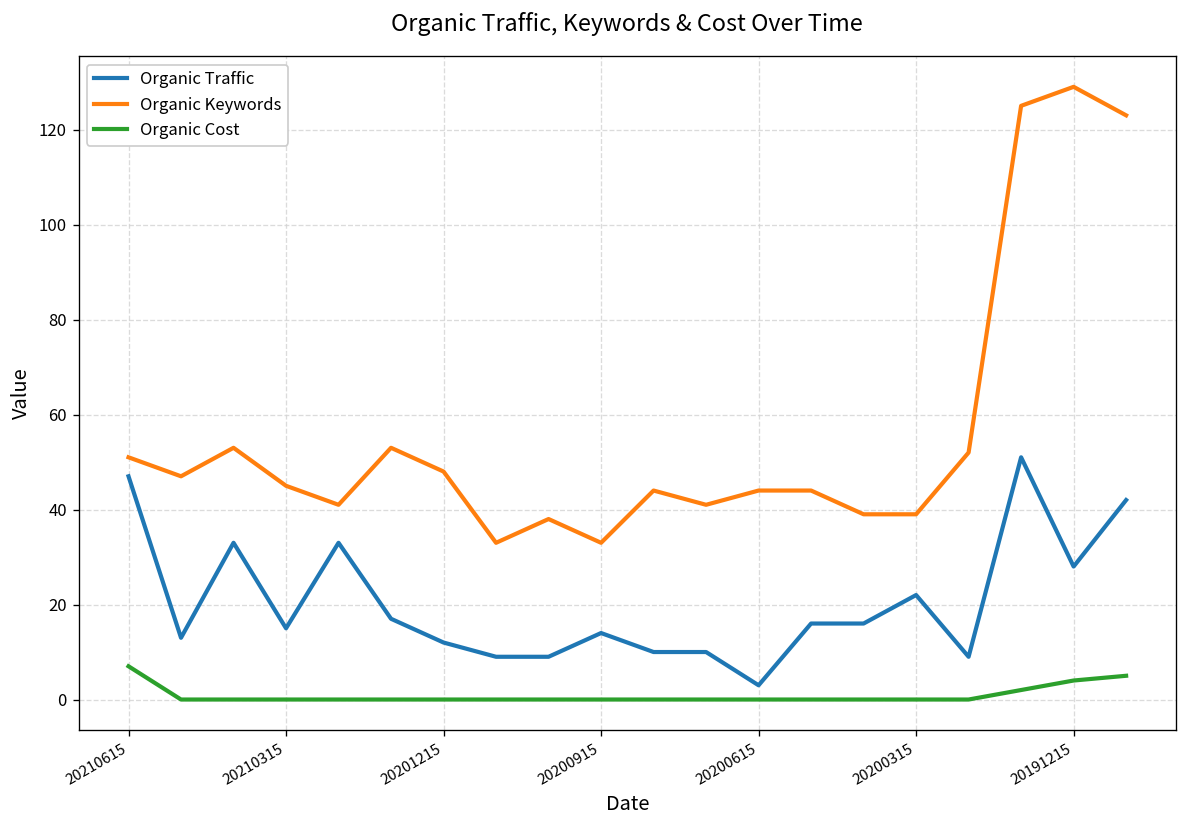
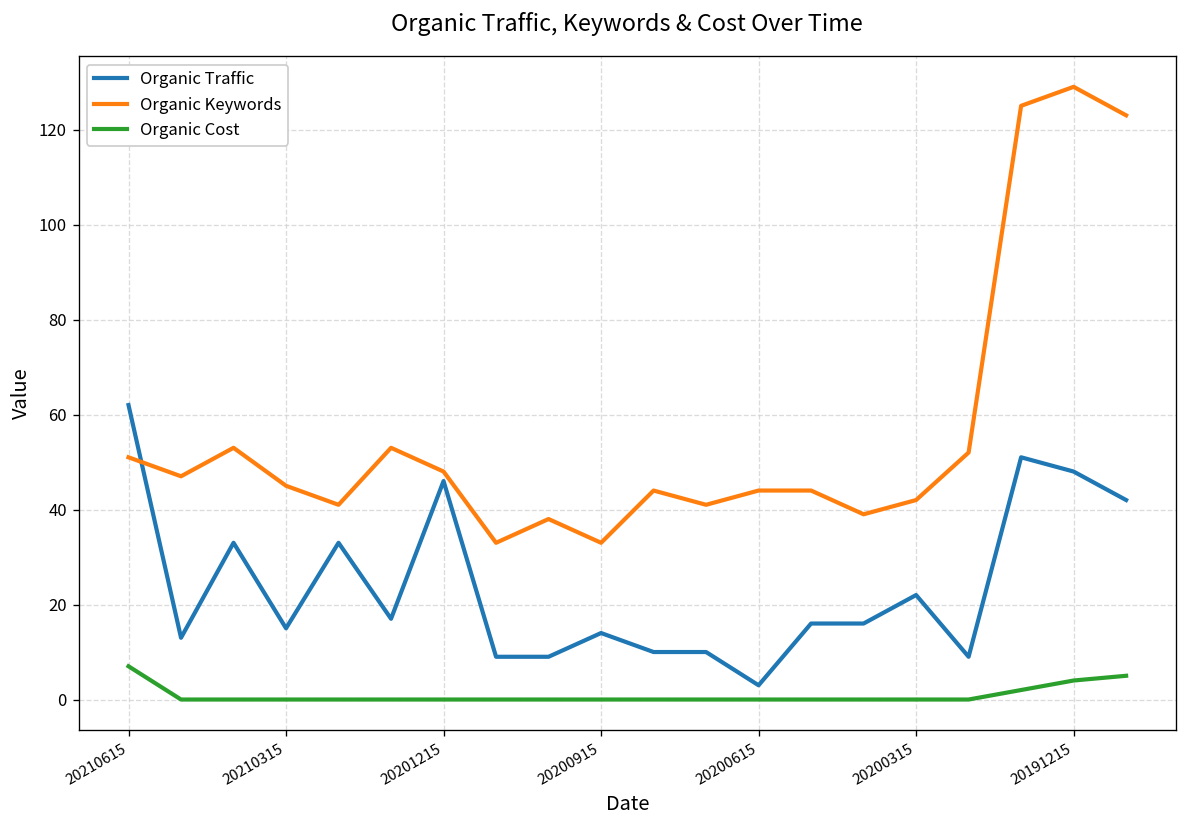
Organic Traffic, 20210615: 47 -> 62
Organic Traffic, 20201215: 12 -> 46
Organic Keywords, 20200315: 39 -> 42
Organic Traffic, 20191215: 28 -> 48
